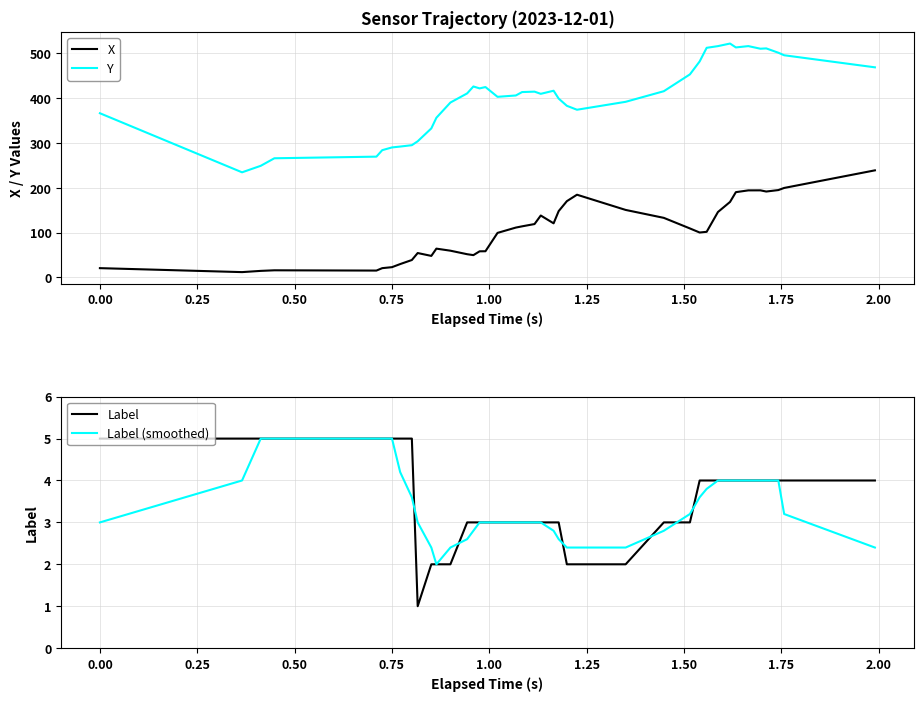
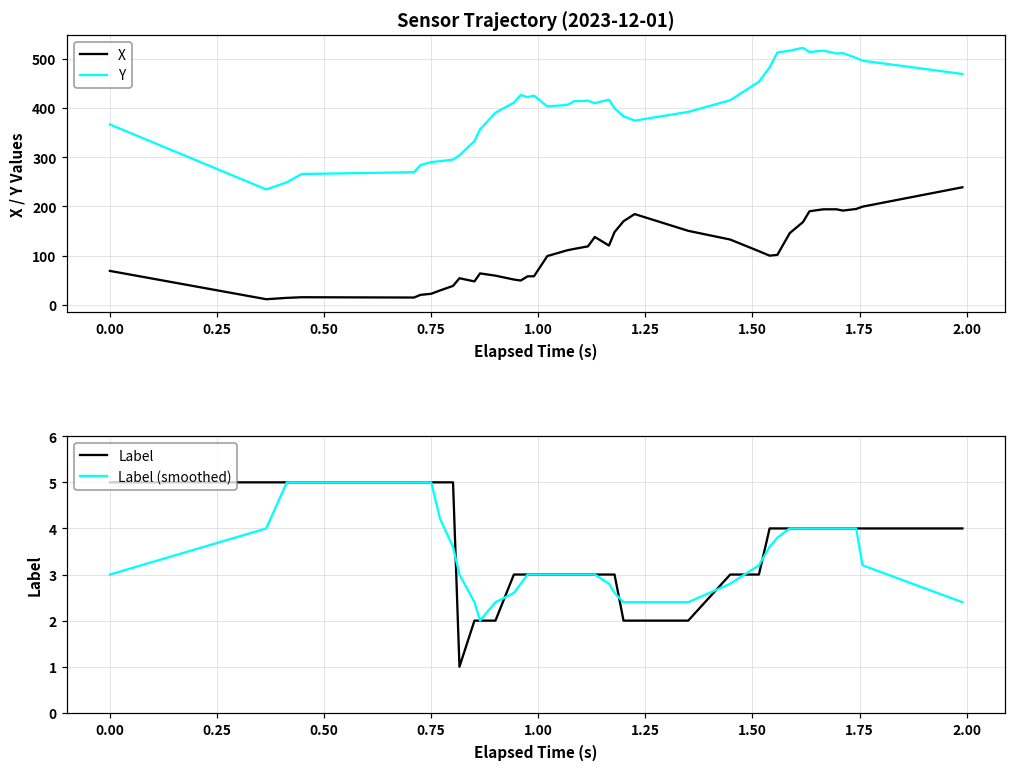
Sensor Trajectory (2023-12-01), X, 0.00: 20 -> 70
